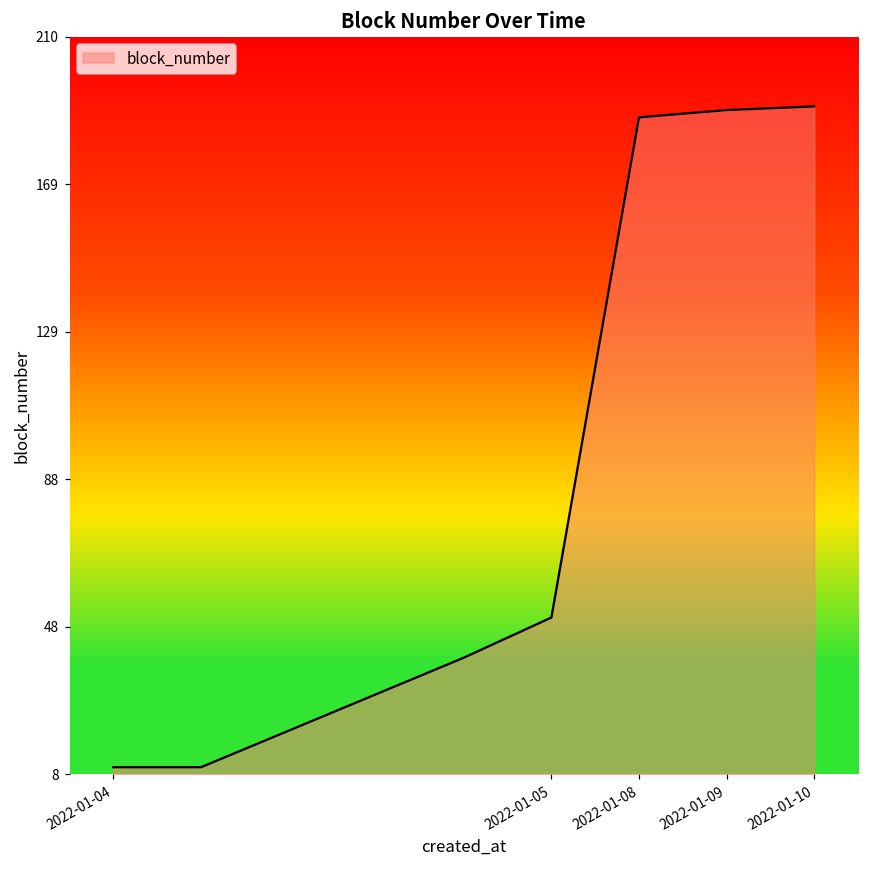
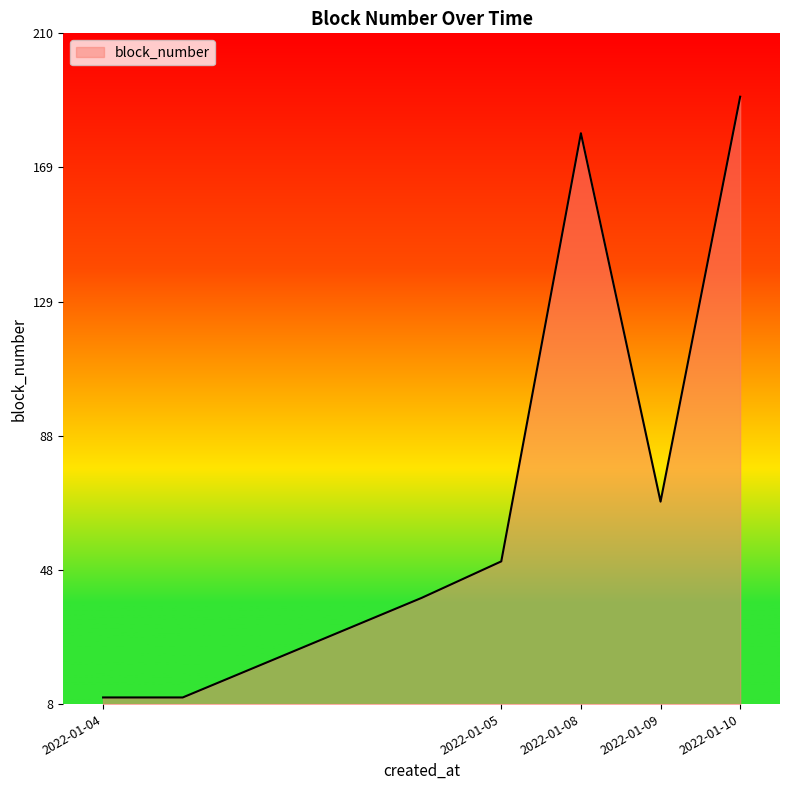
2022-01-08: 188 -> 180
2022-01-09: 190 -> 69
